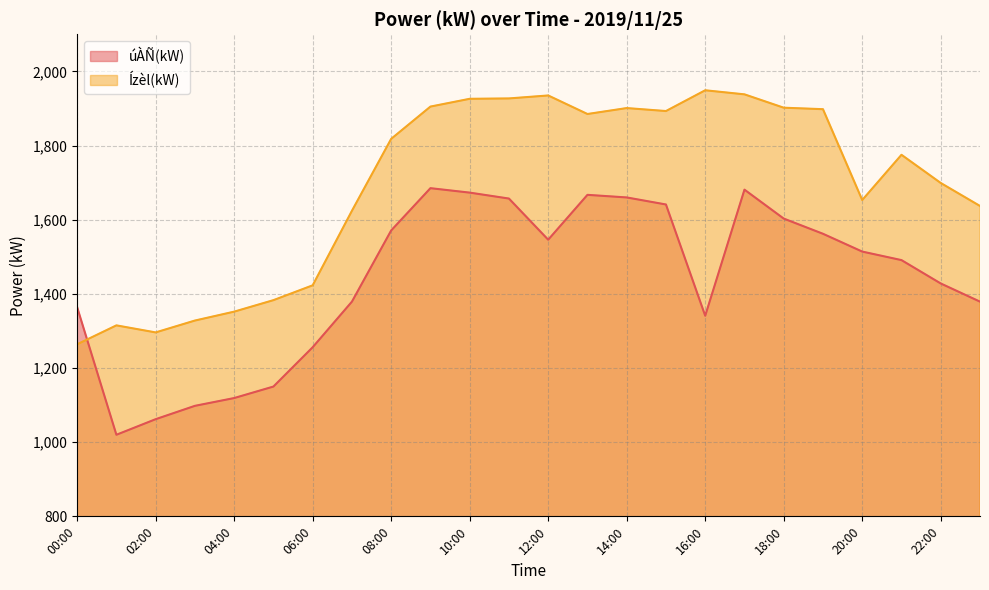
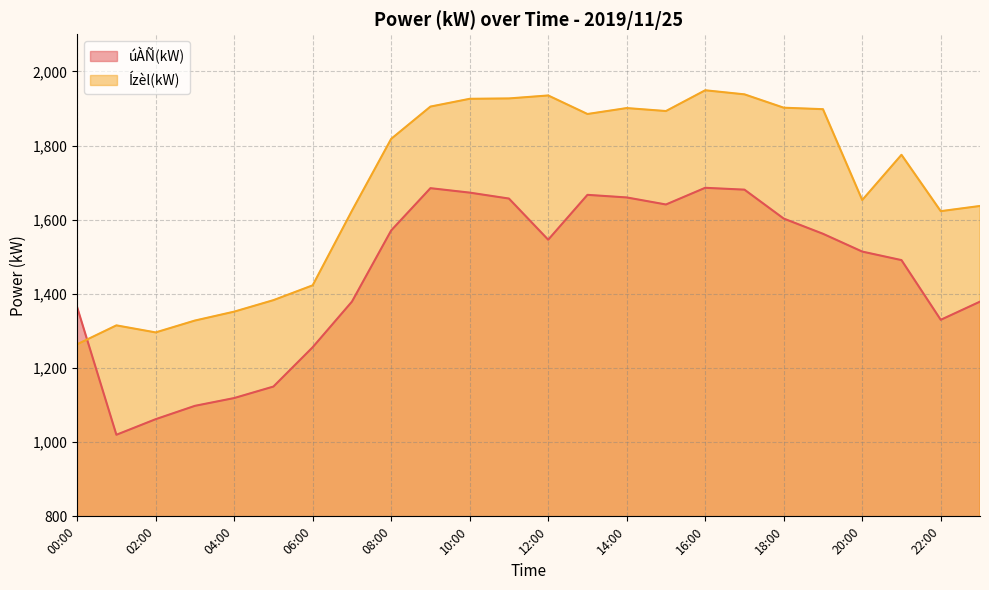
úÀÑ(kW), 16:00: 1,340 -> 1,690
úÀÑ(kW), 22:00: 1,430 -> 1,330
Ízèl(kW), 22:00: 1,700 -> 1,620
